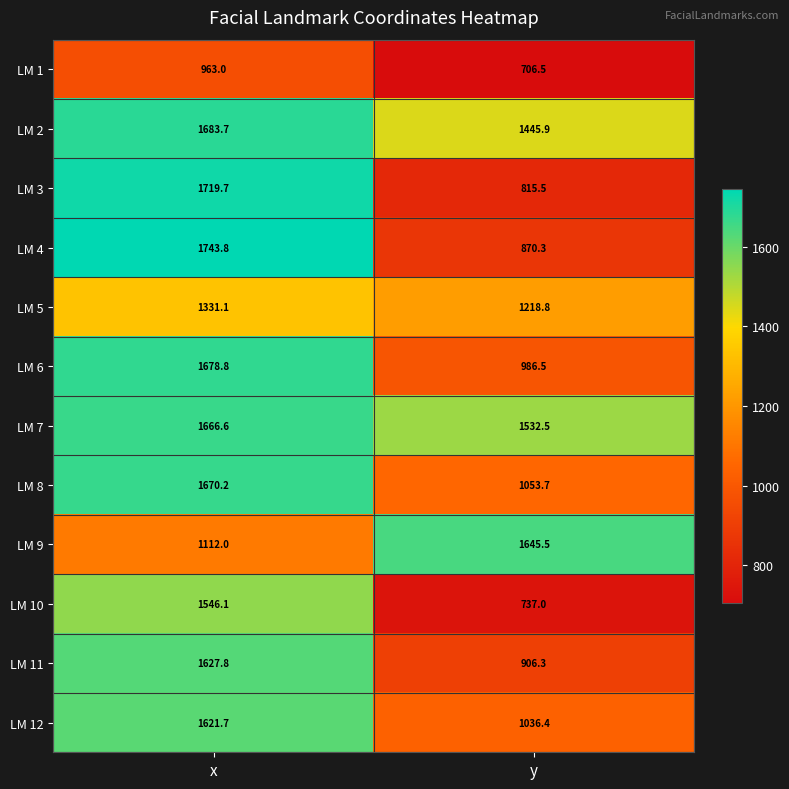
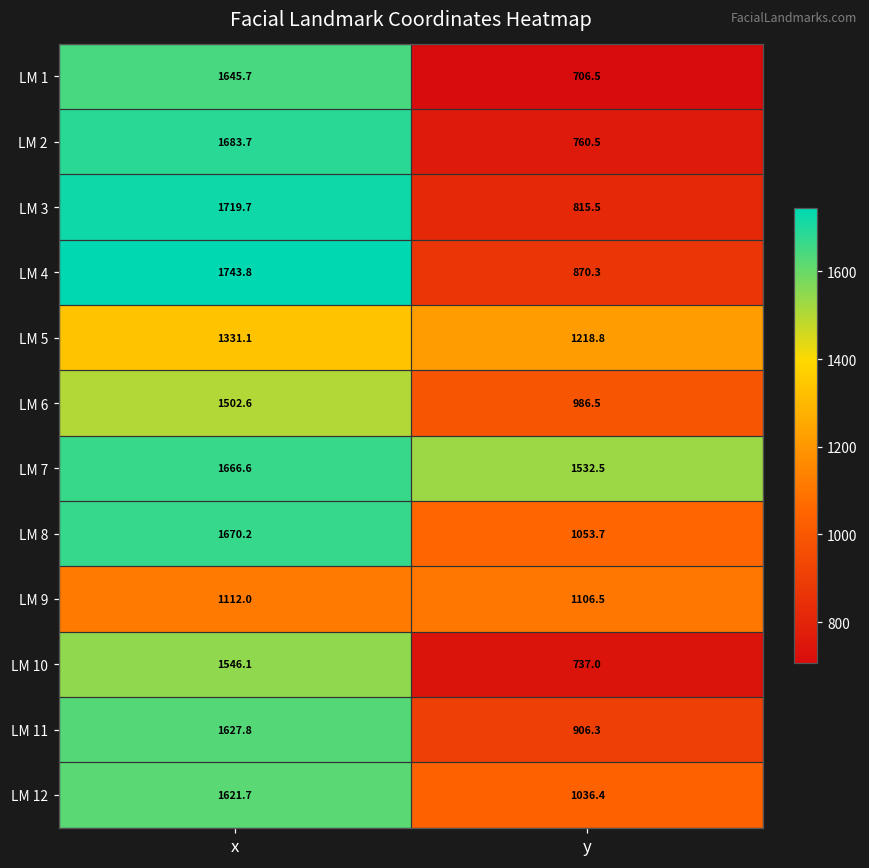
LM 1, x: 963.0 -> 1645.7
LM 2, y: 1445.9 -> 760.5
LM 6, x: 1678.8 -> 1502.6
LM 9, y: 1645.5 -> 1106.5
